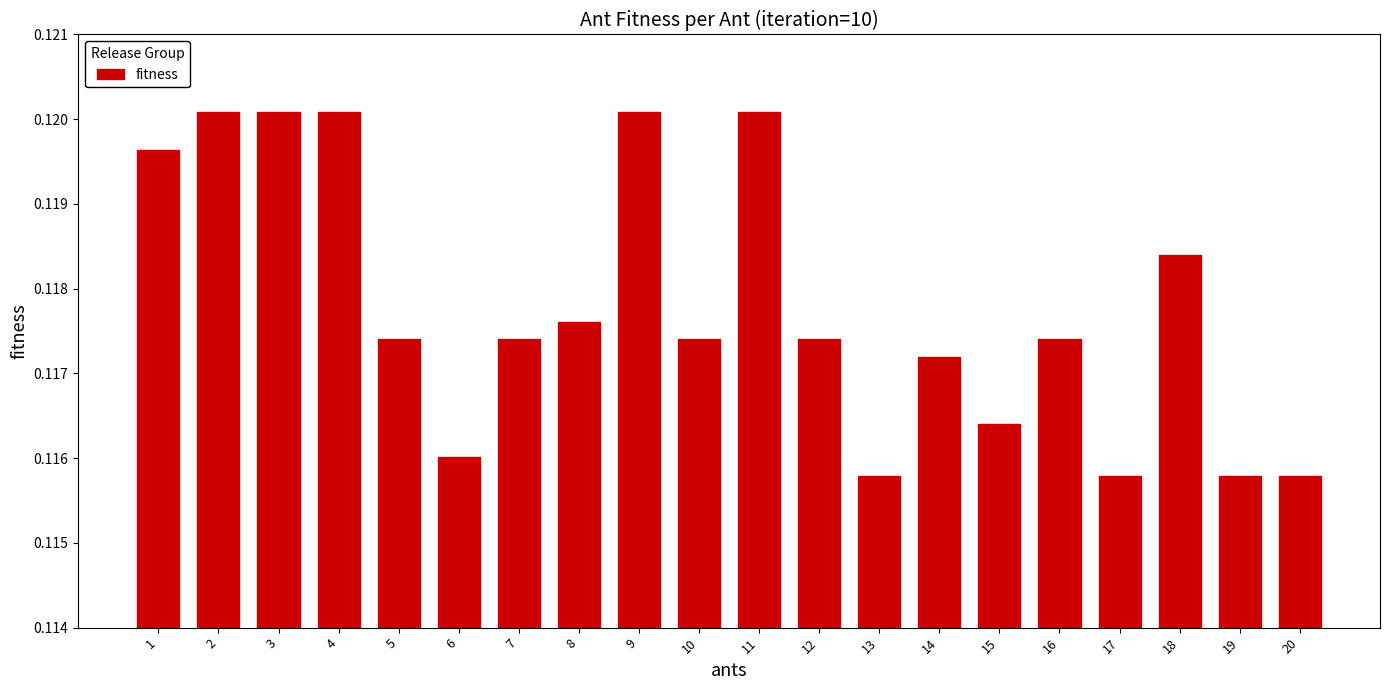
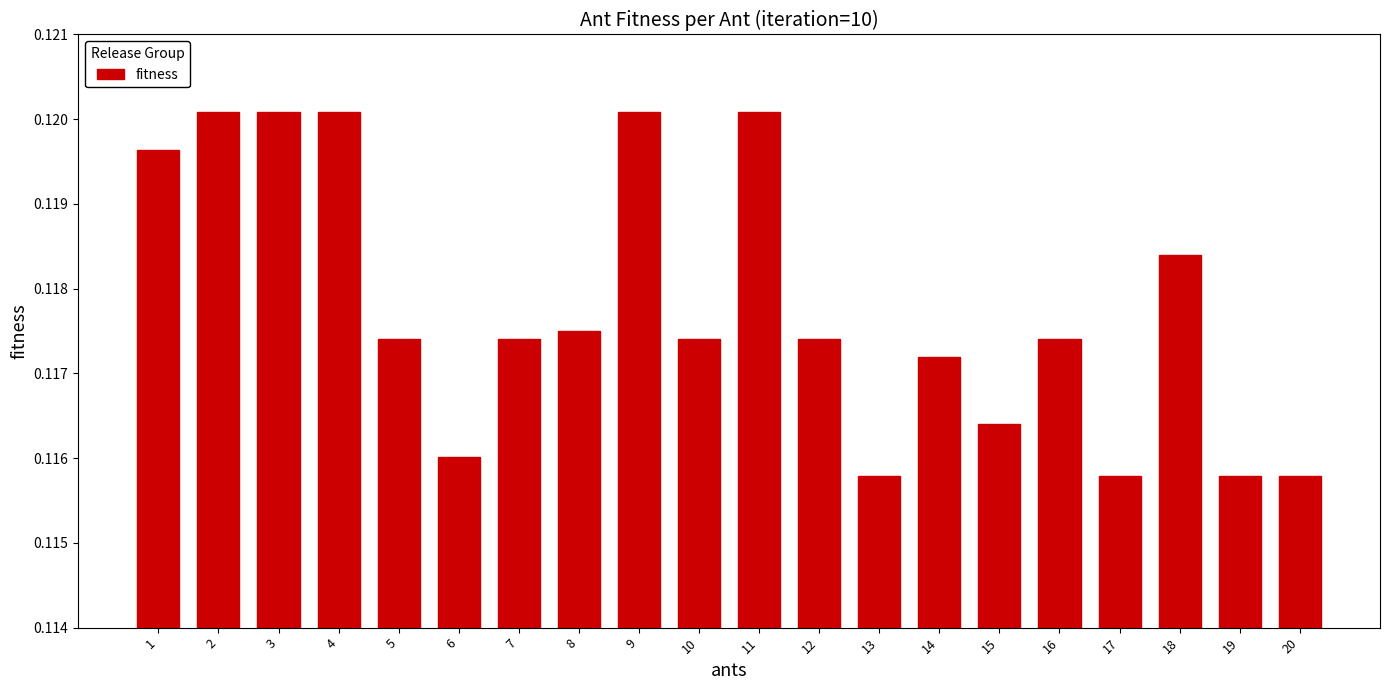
8: 0.1176 -> 0.1175
